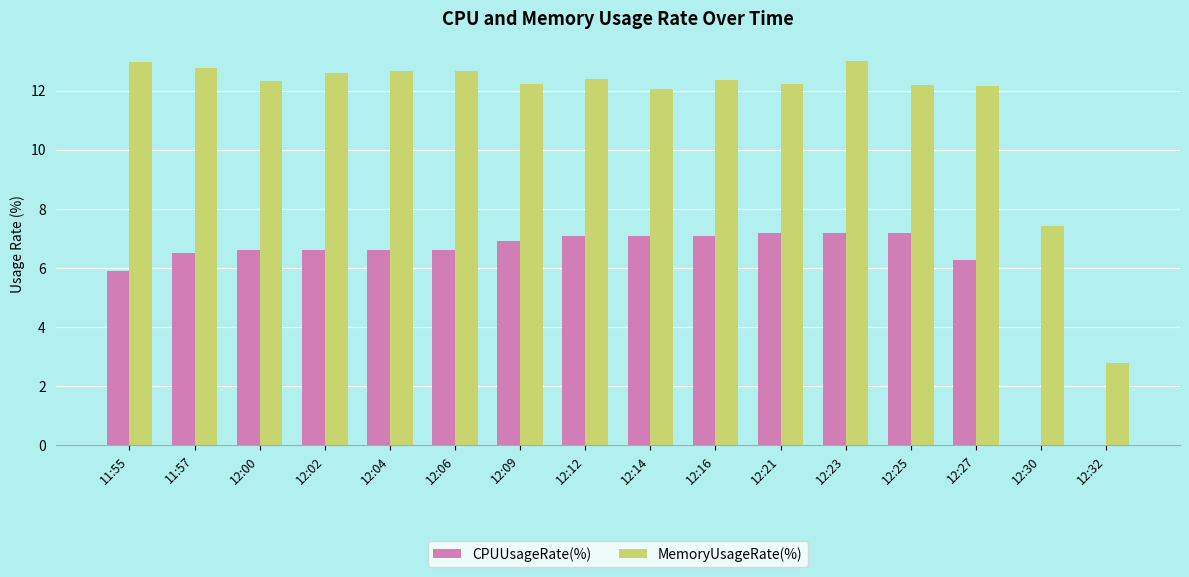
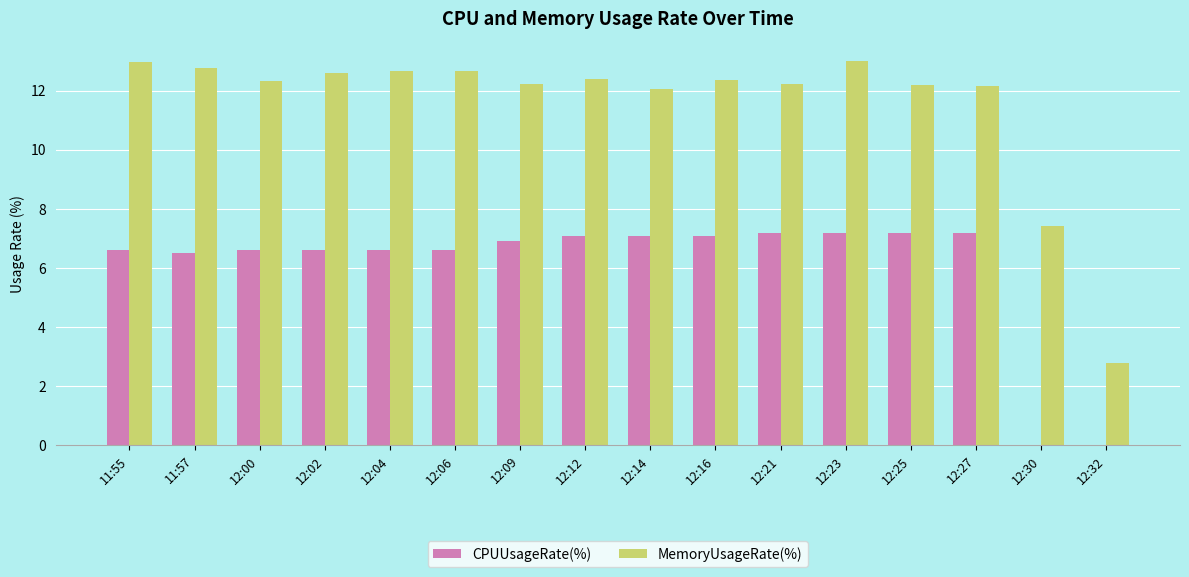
CPUUsageRate(%), 11:55: 5.9 -> 6.6
CPUUsageRate(%), 12:27: 6.3 -> 7.2
